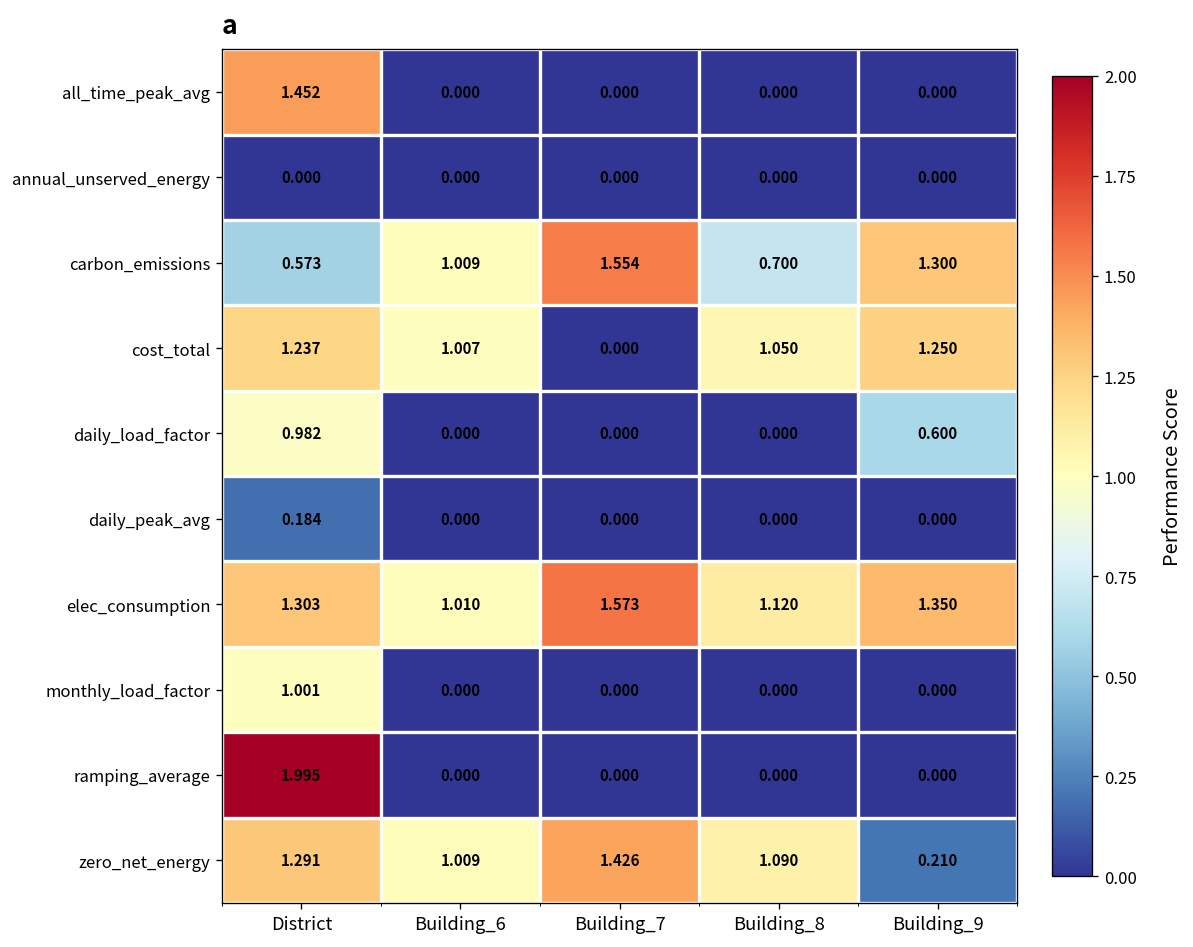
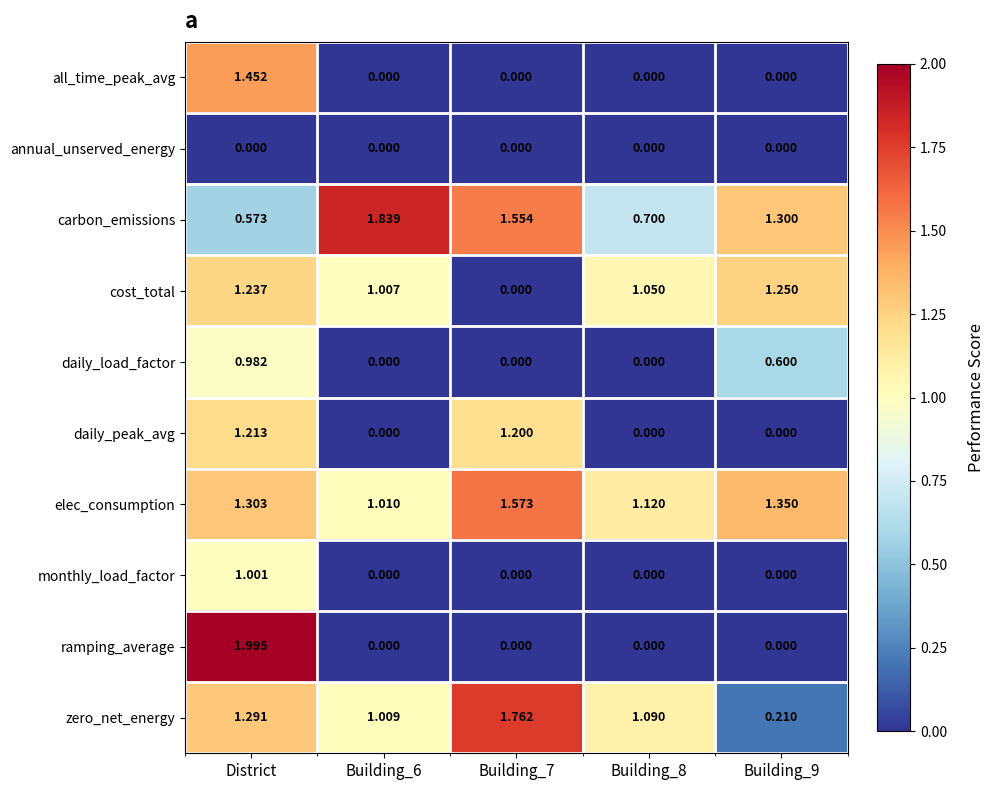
carbon_emissions, Building_6: 1.009 -> 1.839
daily_peak_avg, District: 0.184 -> 1.213
daily_peak_avg, Building_7: 0.000 -> 1.200
zero_net_energy, Building_7: 1.426 -> 1.762
